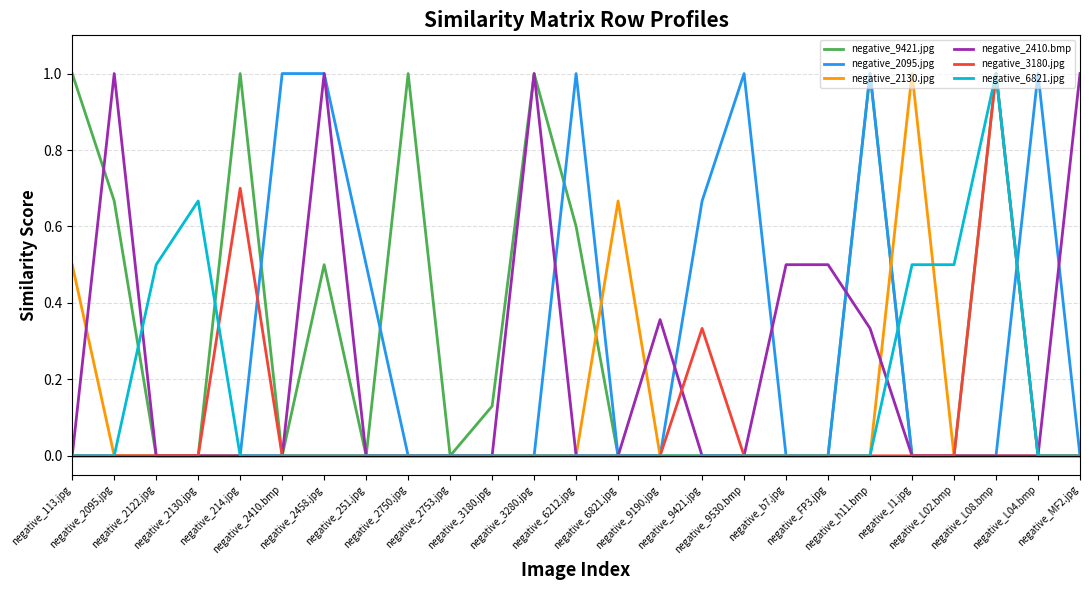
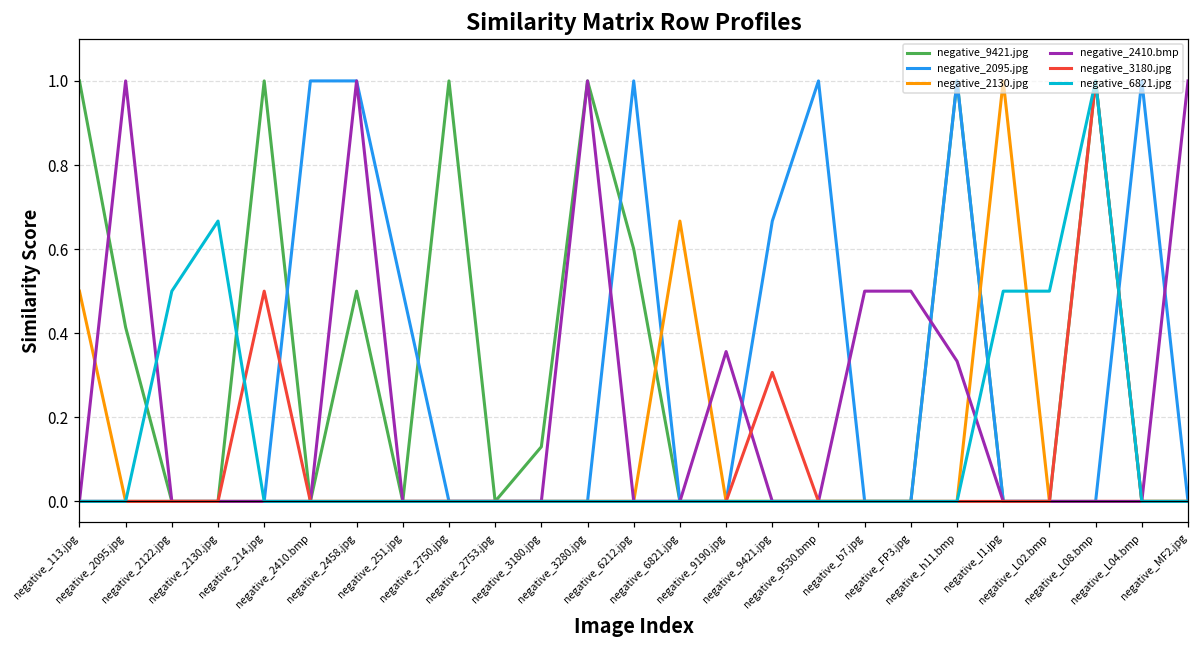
negative_9421.jpg, negative_2095.jpg: 0.67 -> 0.41
negative_3180.jpg, negative_214.jpg: 0.7 -> 0.5
negative_3180.jpg, negative_9421.jpg: 0.33 -> 0.31
